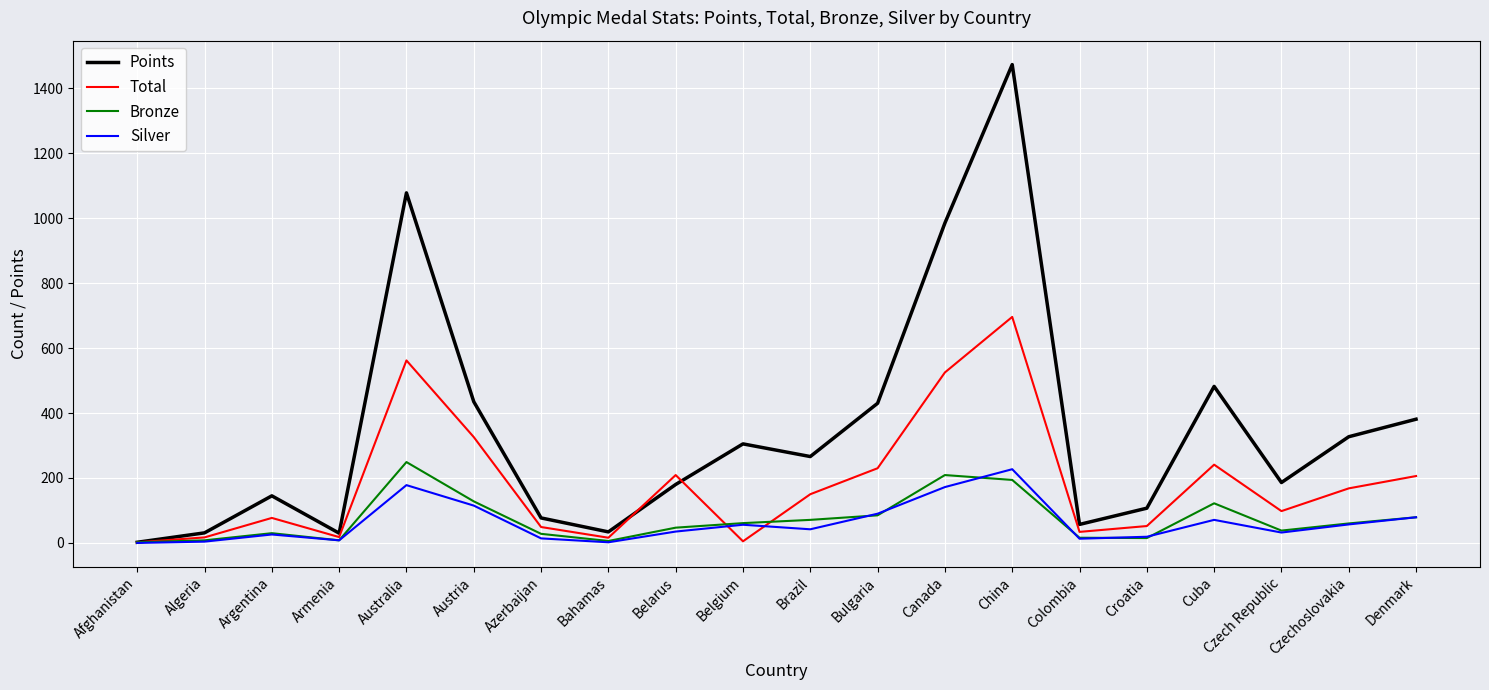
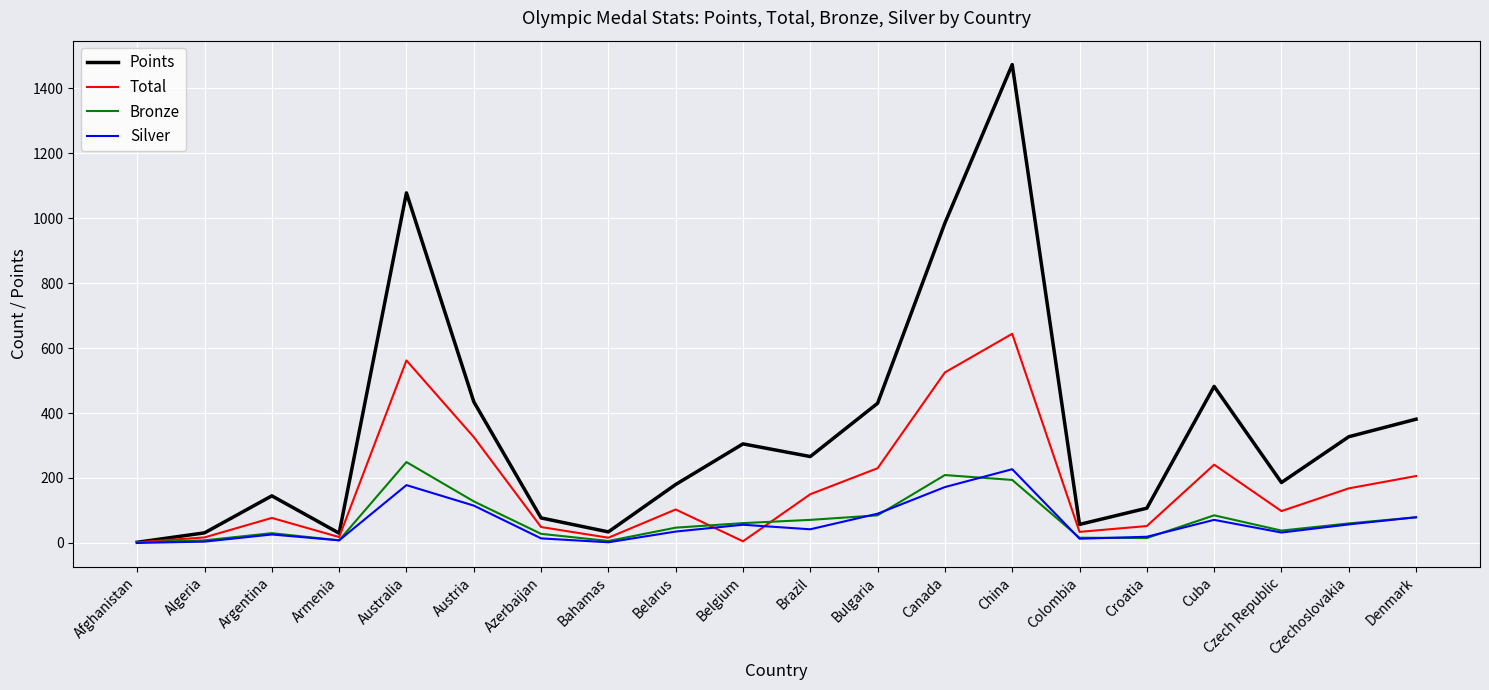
Total, Belarus: 210 -> 100
Total, China: 700 -> 640
Bronze, Cuba: 120 -> 90
